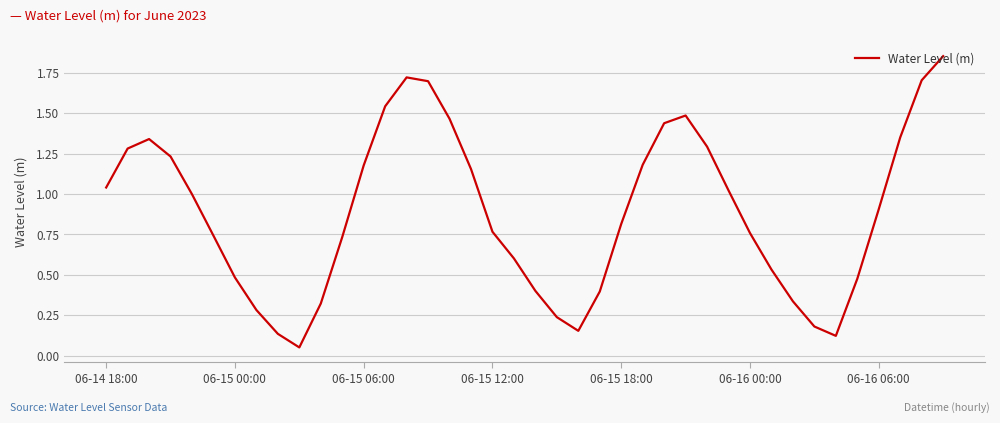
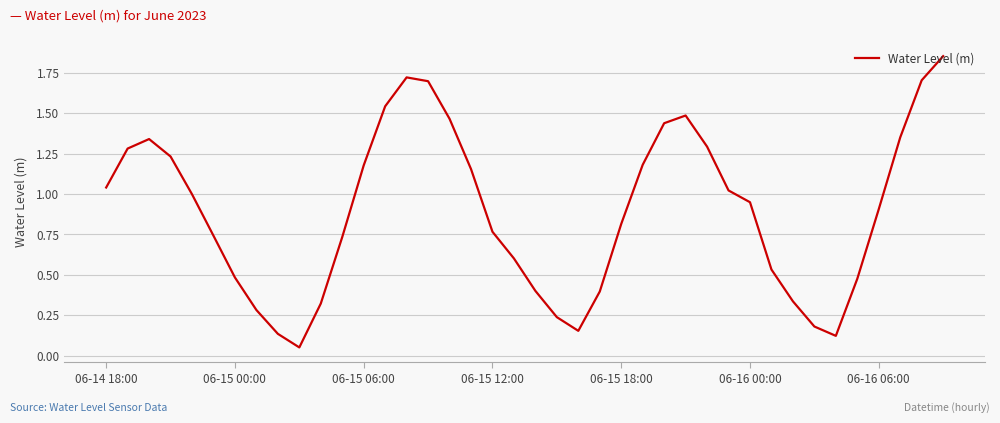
06-16 00:00: 0.76 -> 0.95
